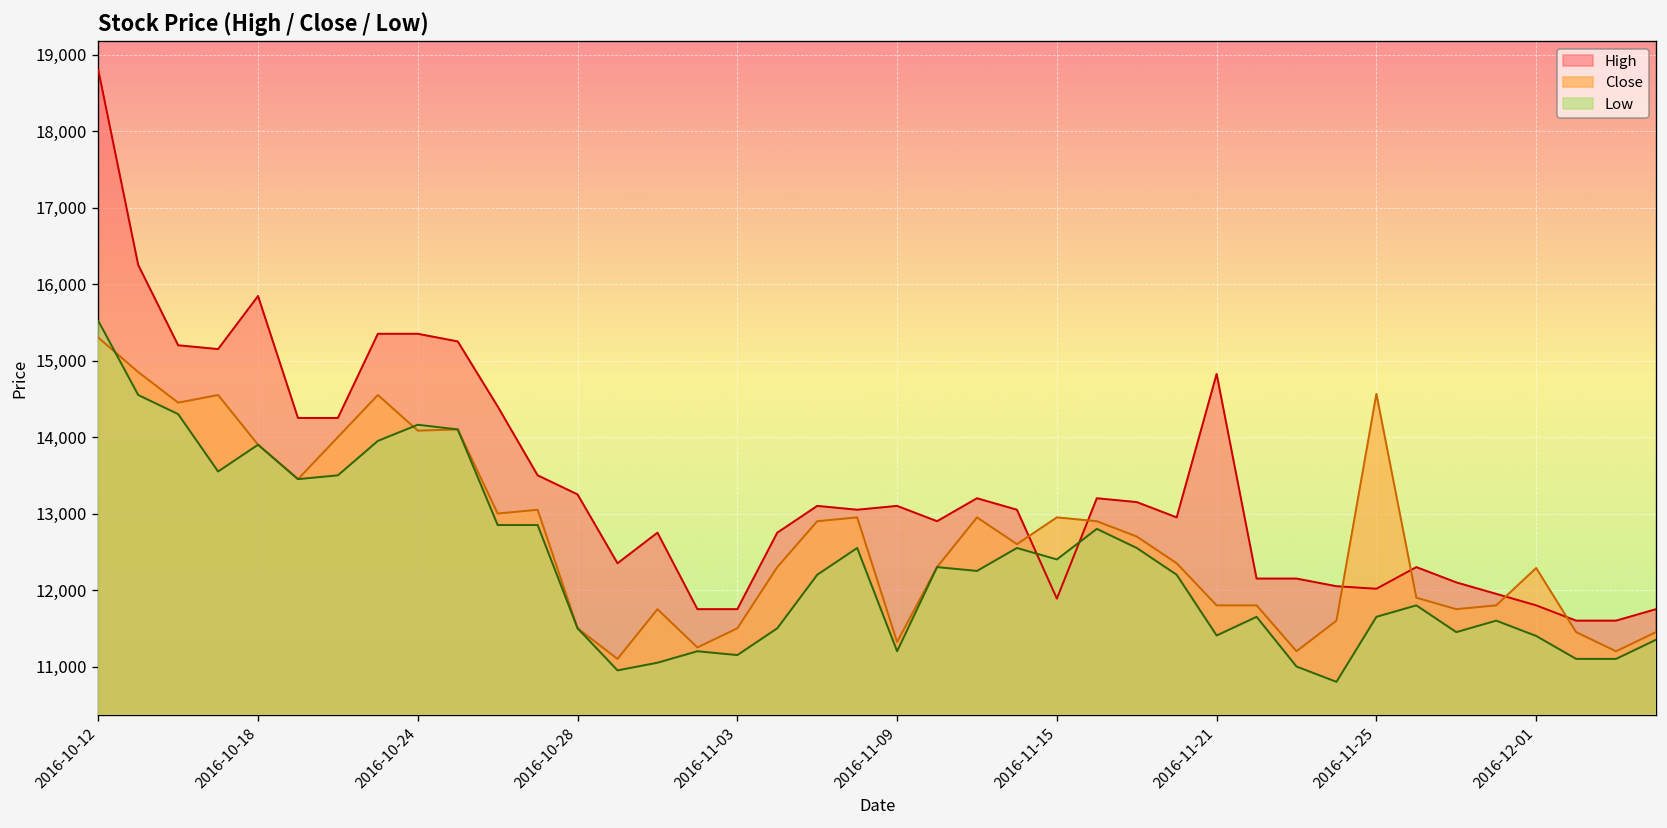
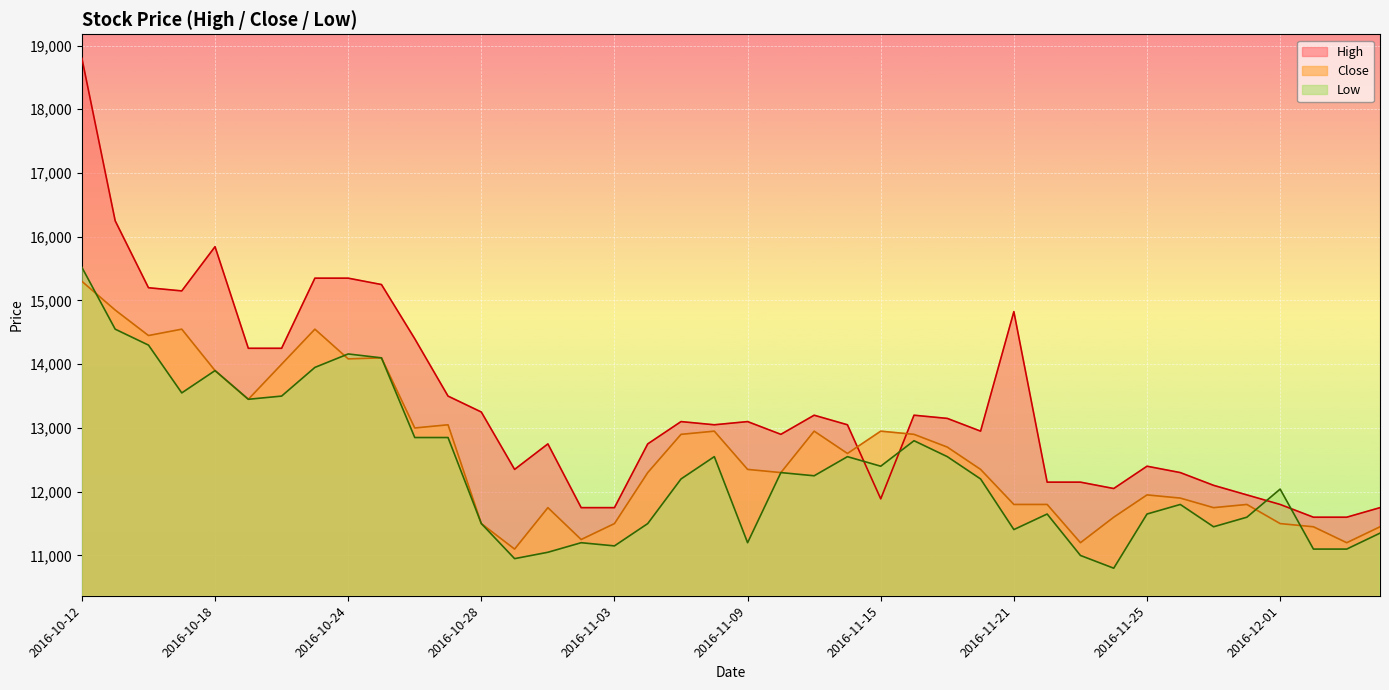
Close, 2016-11-09: 11,300 -> 12,400
High, 2016-11-25: 12,000 -> 12,400
Close, 2016-11-25: 14,600 -> 12,000
Close, 2016-12-01: 12,300 -> 11,500
Low, 2016-12-01: 11,400 -> 12,000
